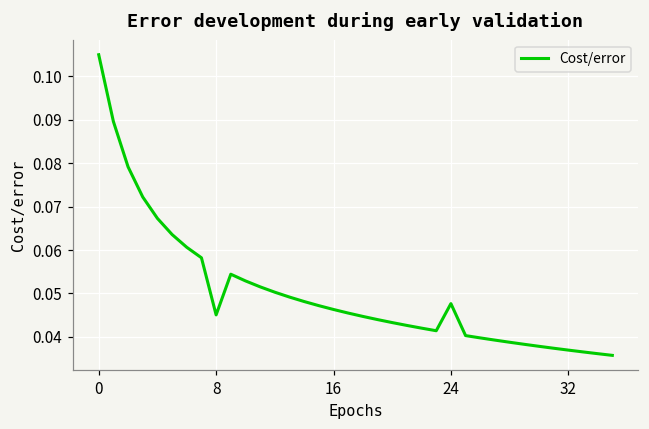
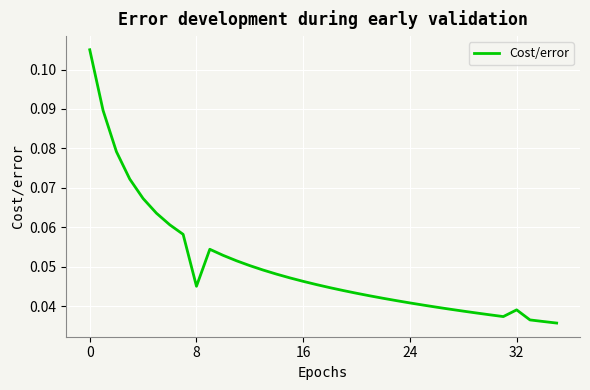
24: 0.048 -> 0.041
32: 0.037 -> 0.039
